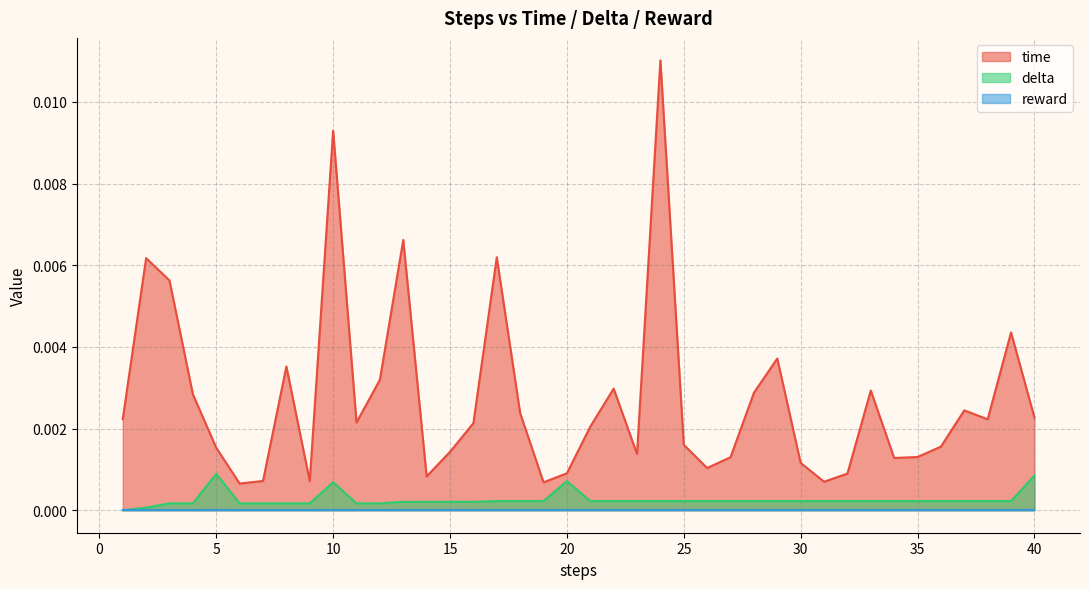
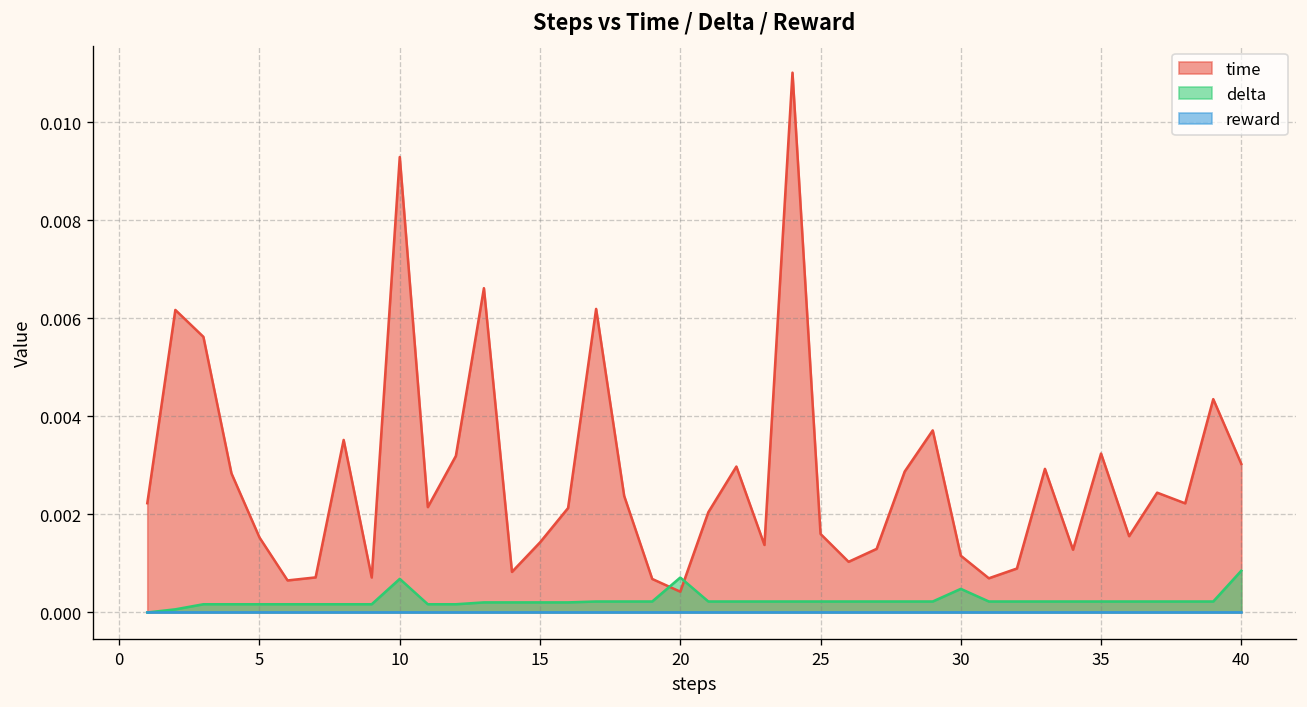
delta, 5: 0.0009 -> 0.0002
time, 20: 0.0009 -> 0.0004
delta, 30: 0.0002 -> 0.0005
time, 35: 0.0013 -> 0.0032
time, 40: 0.0023 -> 0.0030
